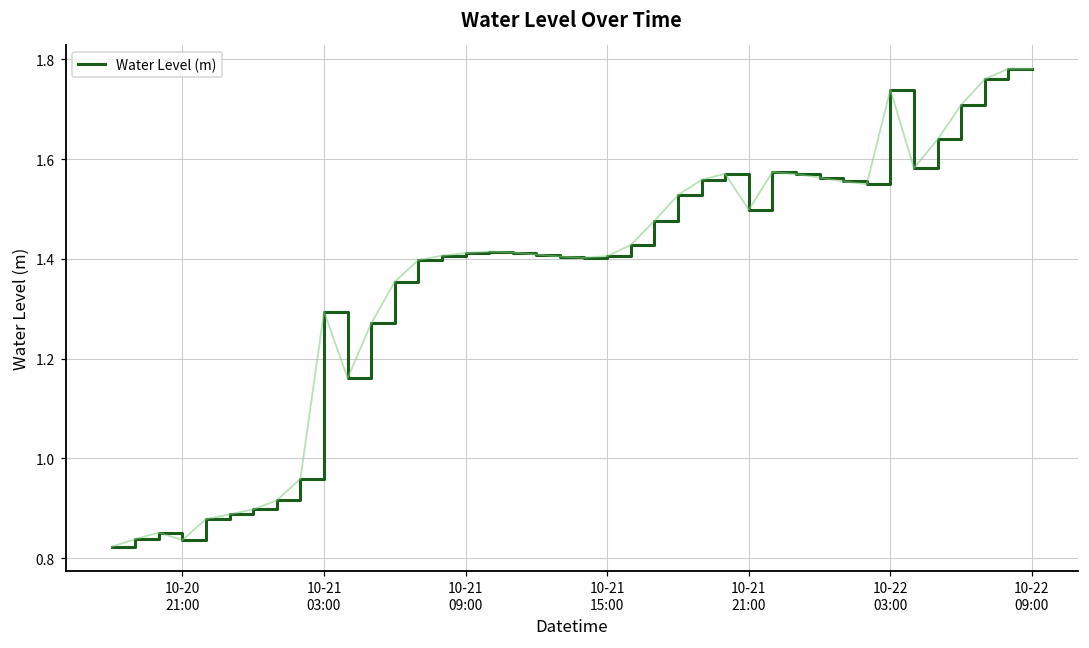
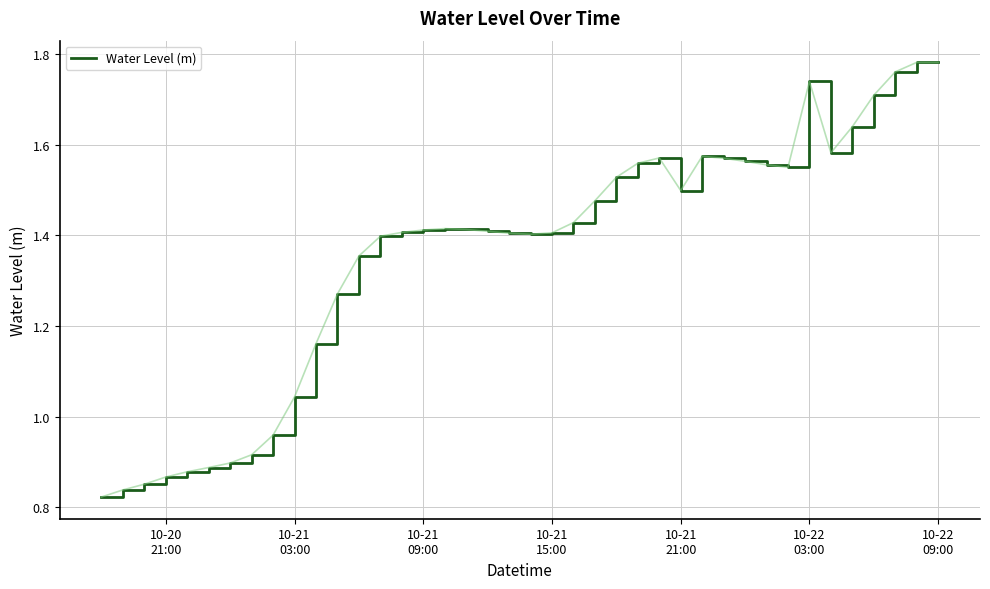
10-20 21:00: 0.84 -> 0.87
10-21 03:00: 1.29 -> 1.04
